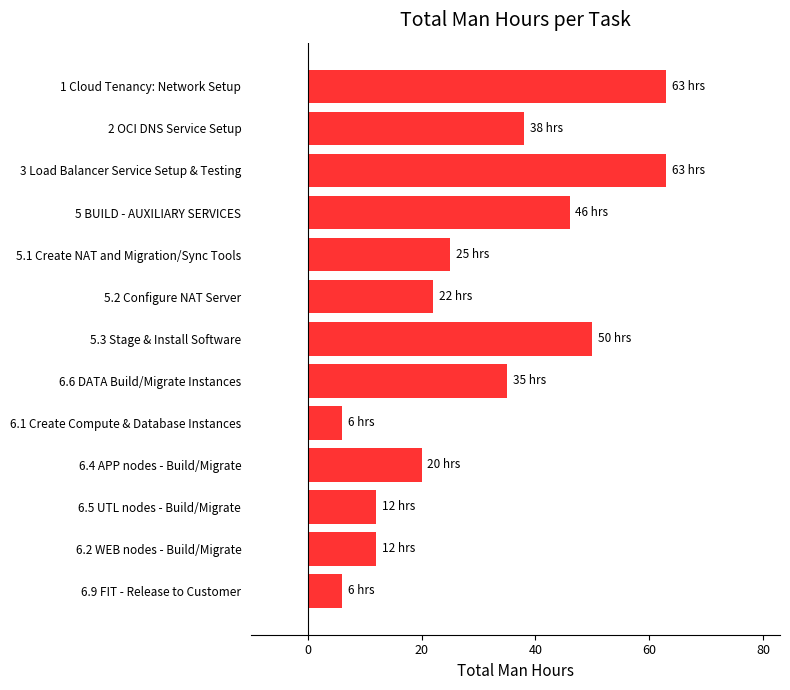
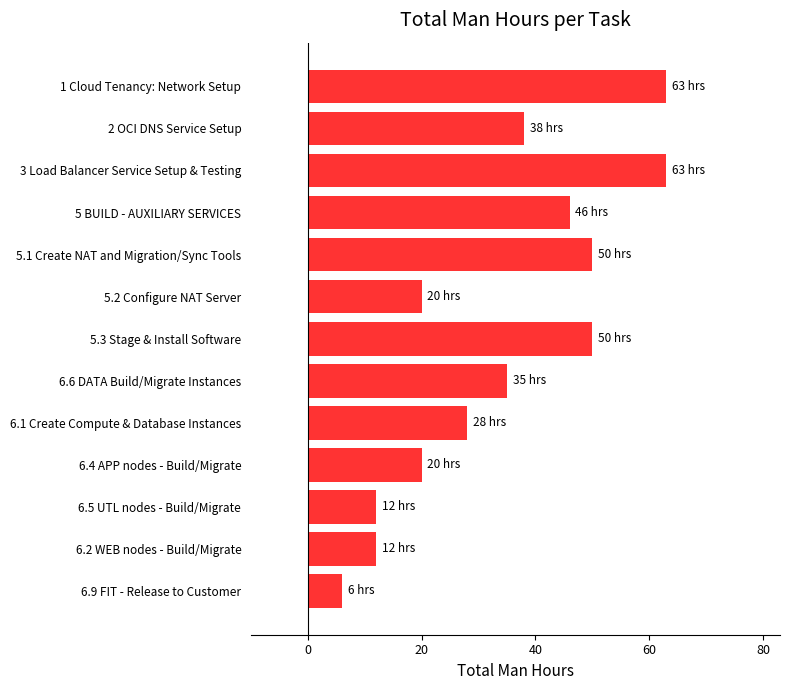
5.1 Create NAT and Migration/Sync Tools: 25 -> 50
5.2 Configure NAT Server: 22 -> 20
6.1 Create Compute & Database Instances: 6 -> 28
